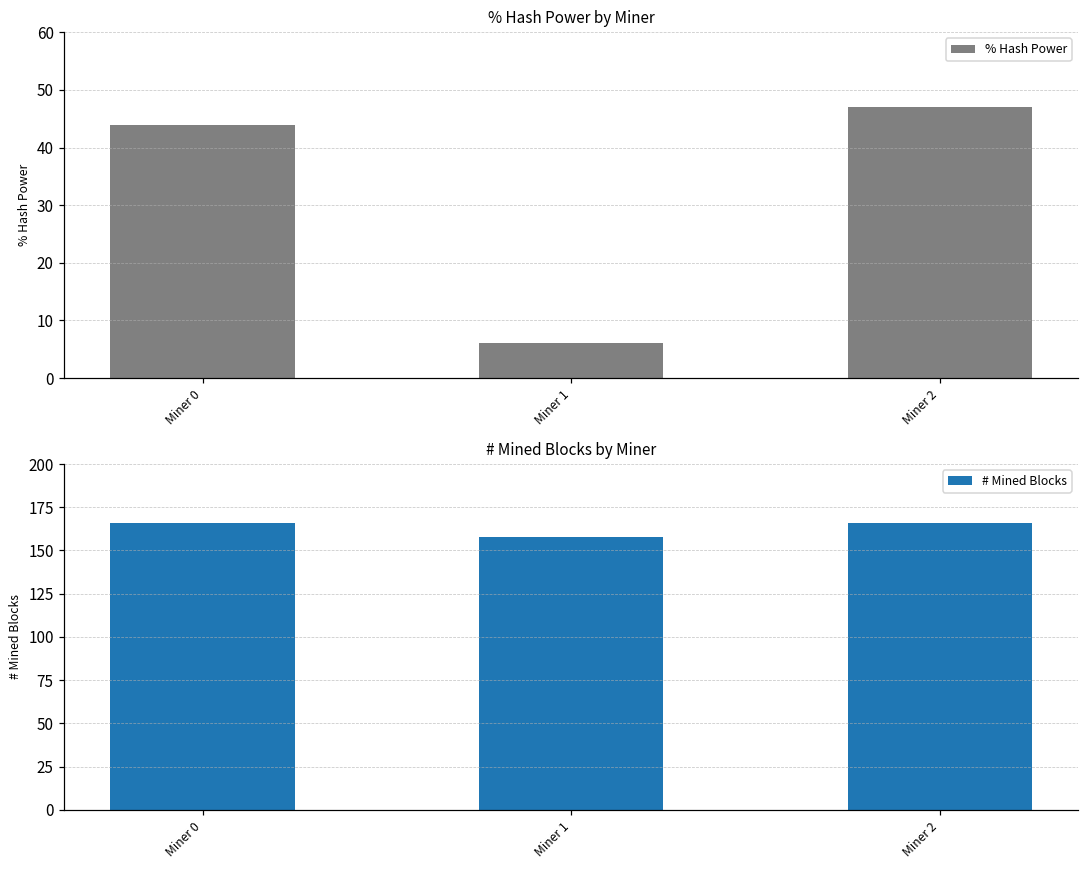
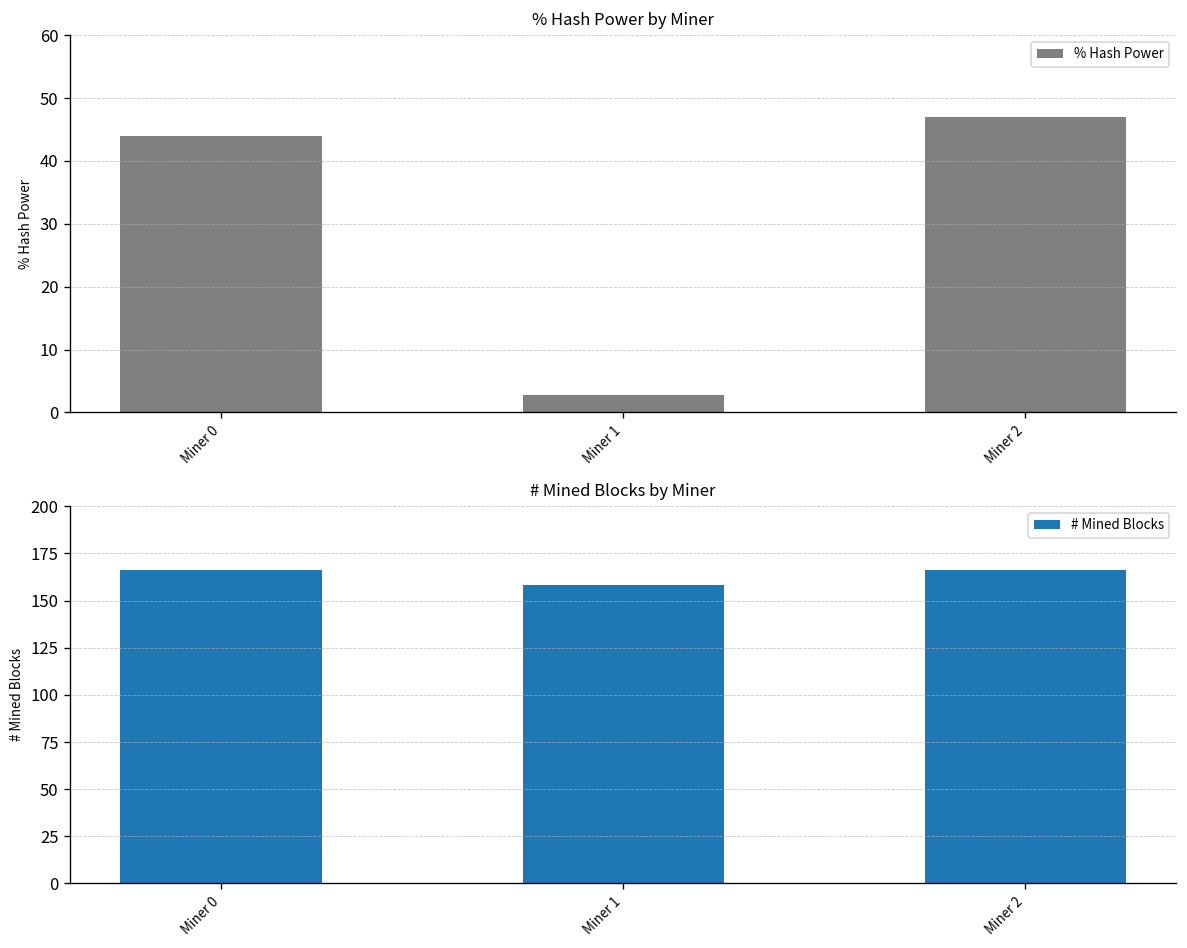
% Hash Power by Miner, Miner 1: 6 -> 3
